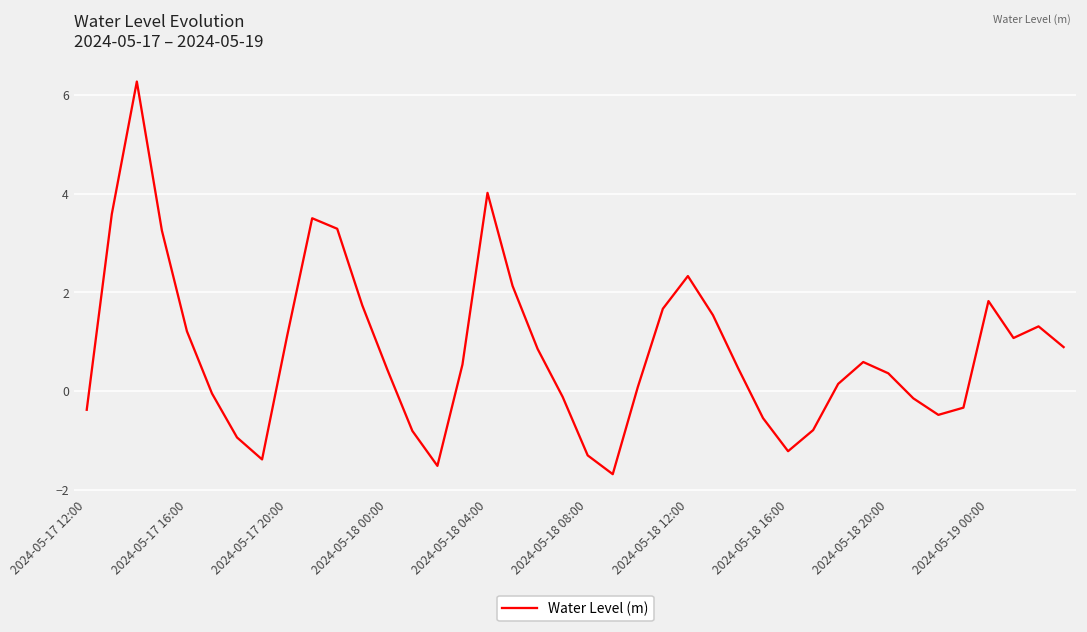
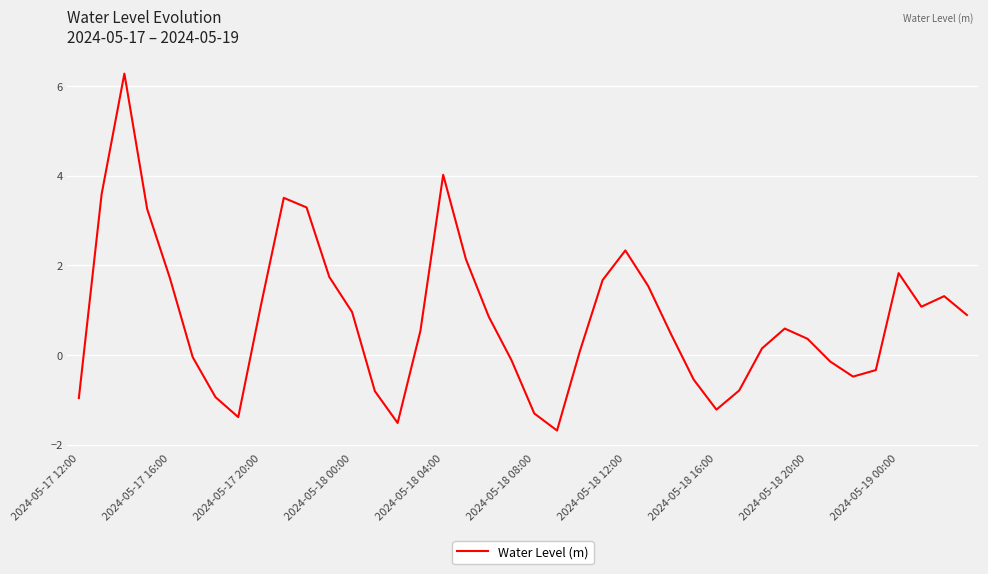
2024-05-17 12:00: -0.4 -> -1.0
2024-05-17 16:00: 1.2 -> 1.7
2024-05-18 00:00: 0.4 -> 1.0
